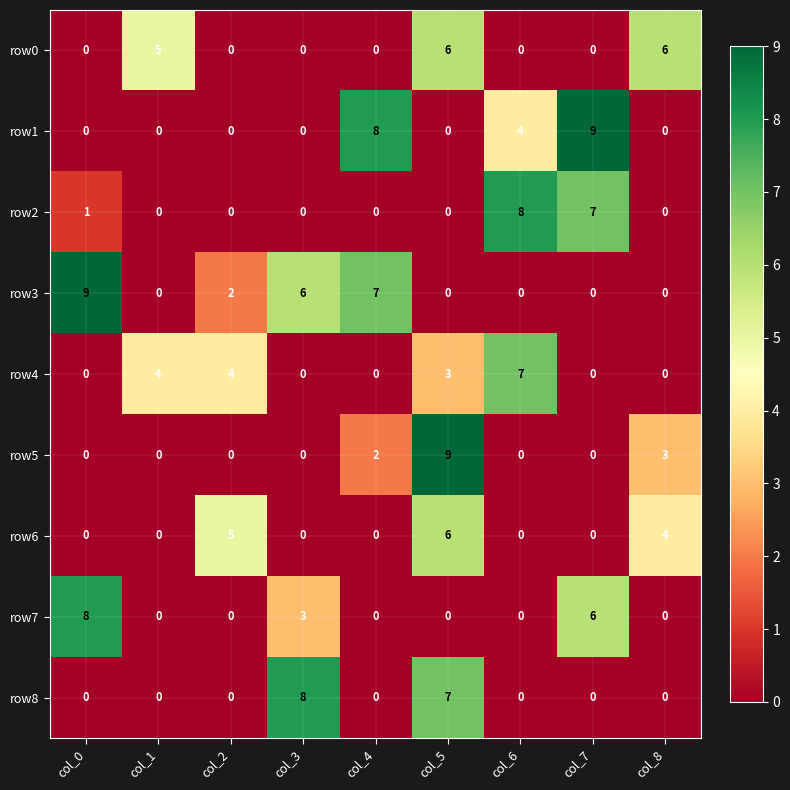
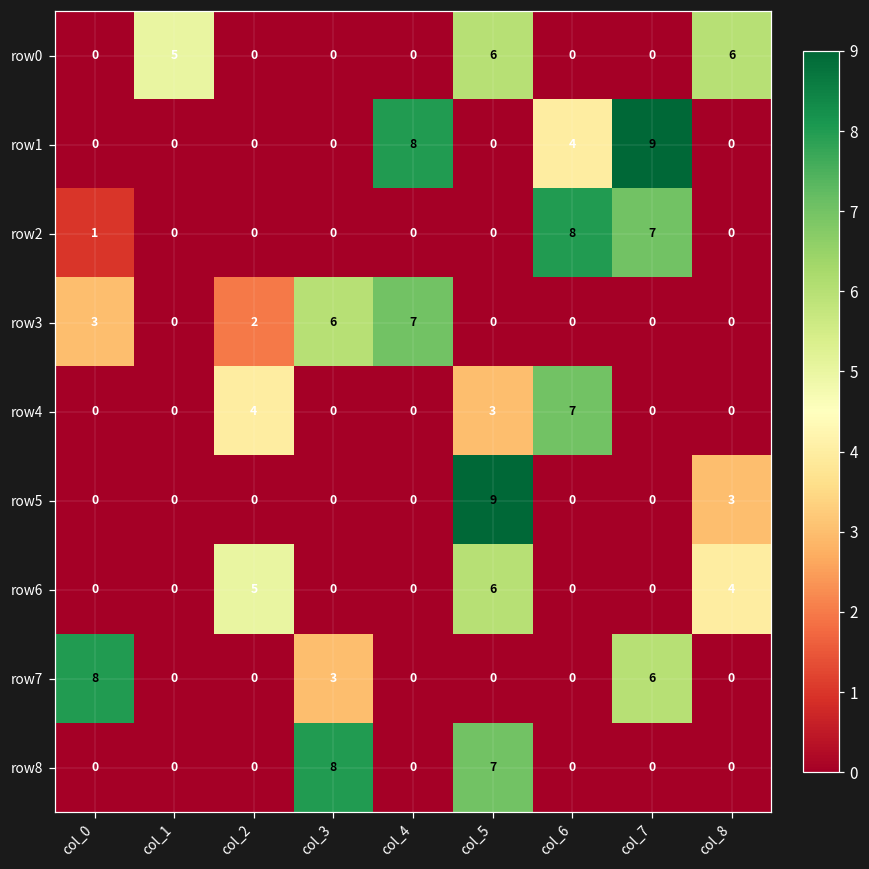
row3, col_0: 9 -> 3
row4, col_1: 4 -> 0
row5, col_4: 2 -> 0
